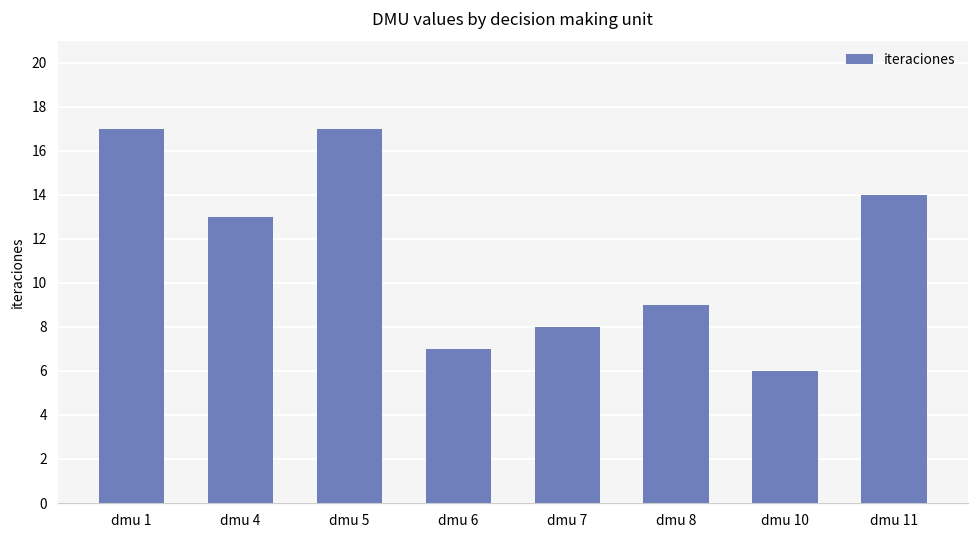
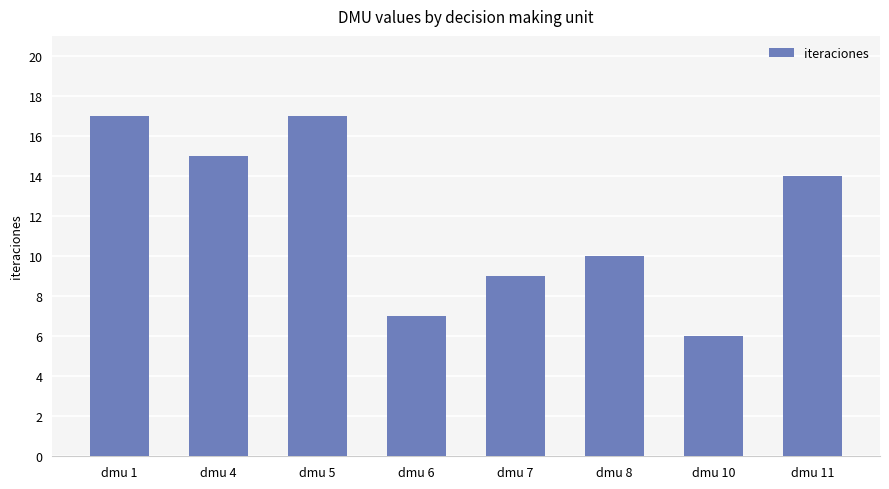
dmu 4: 13 -> 15
dmu 7: 8 -> 9
dmu 8: 9 -> 10
